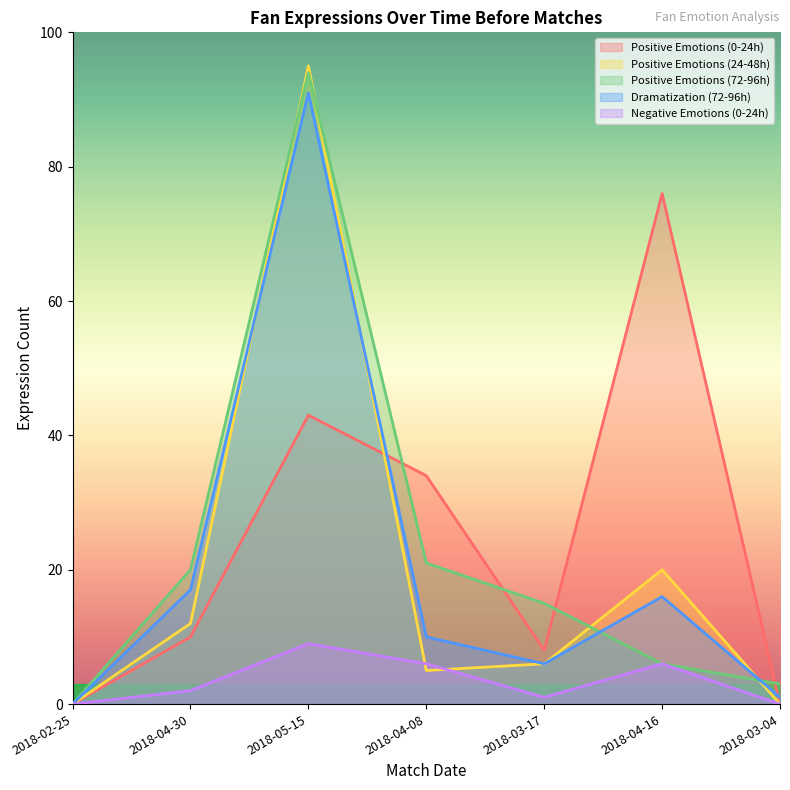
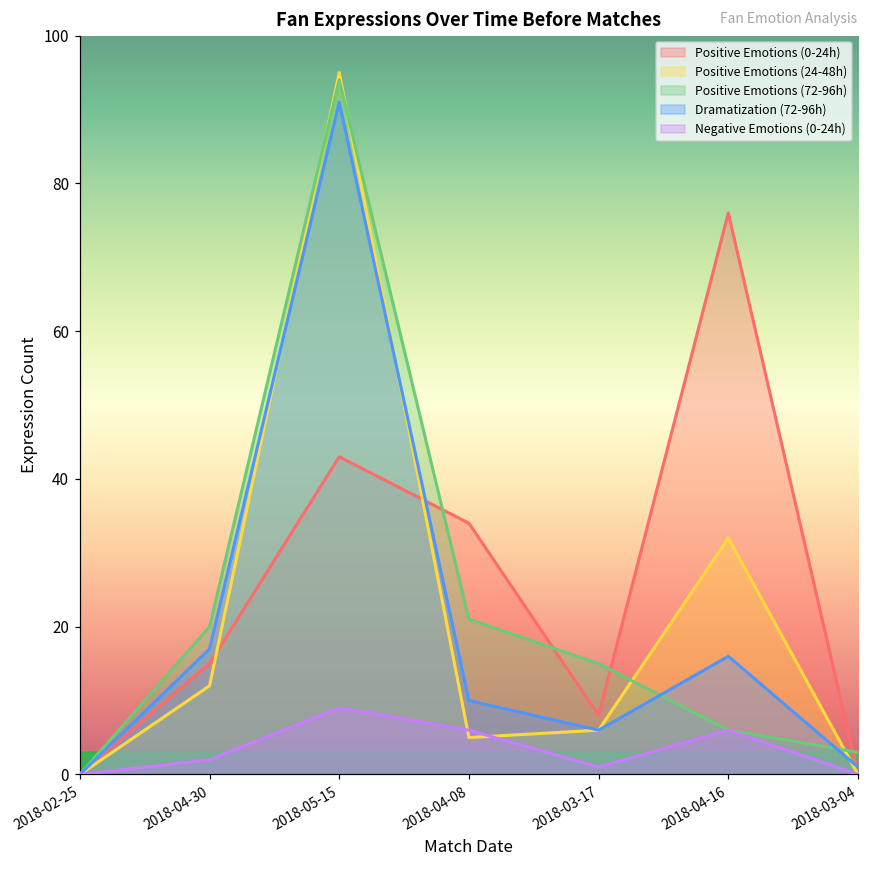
Positive Emotions (0-24h), 2018-04-30: 10 -> 15
Positive Emotions (24-48h), 2018-04-16: 20 -> 32
